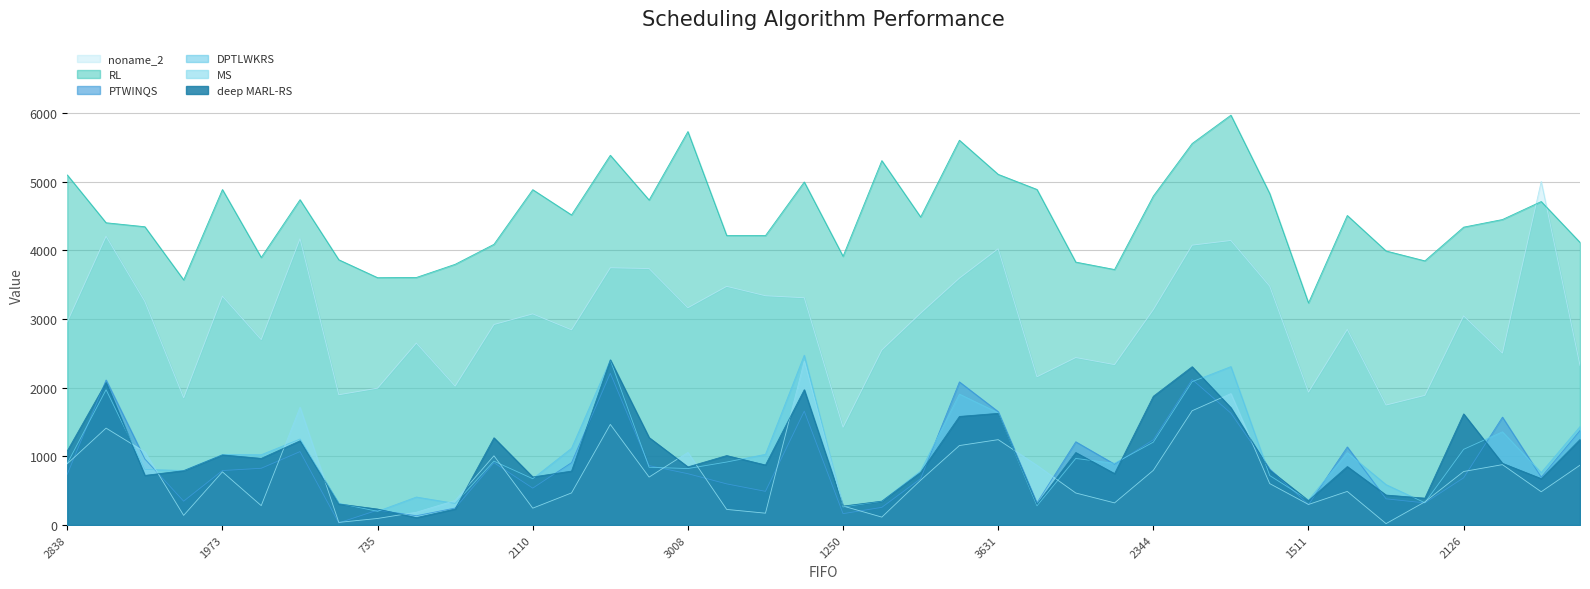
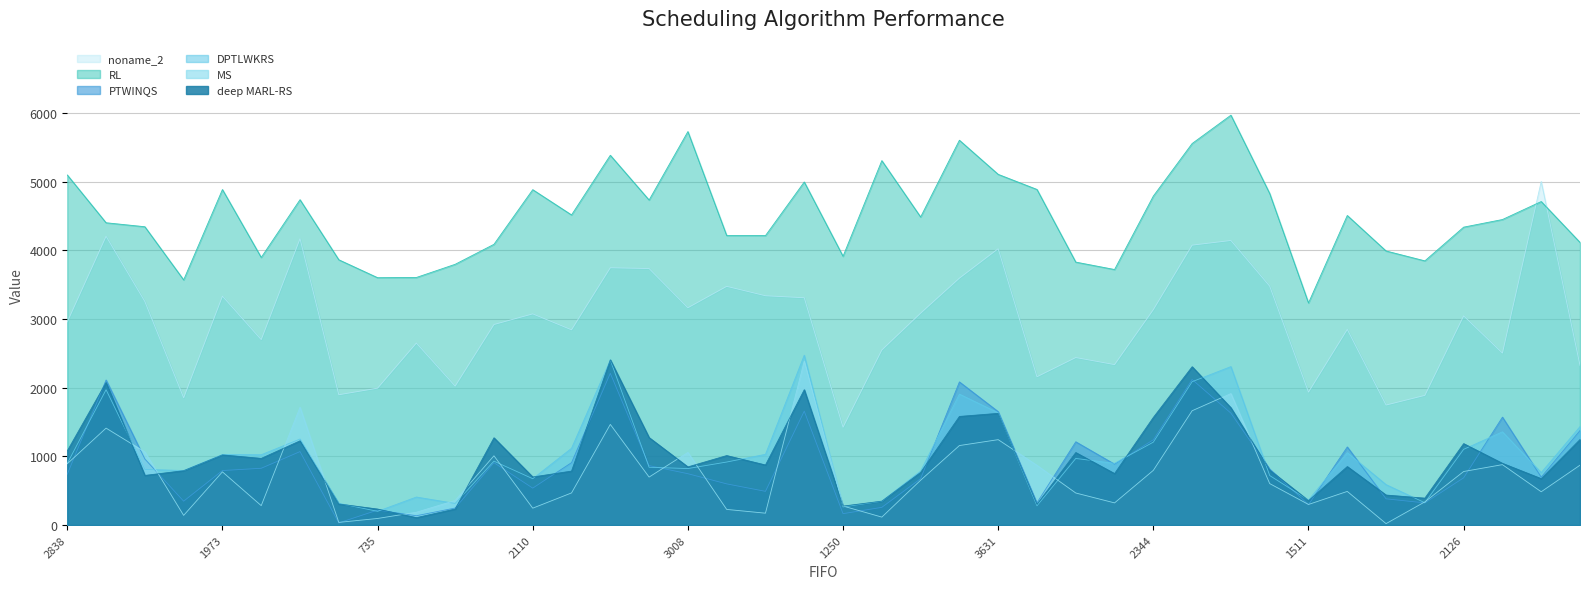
deep MARL-RS, 2344: 1900 -> 1600
deep MARL-RS, 2126: 1600 -> 1200
